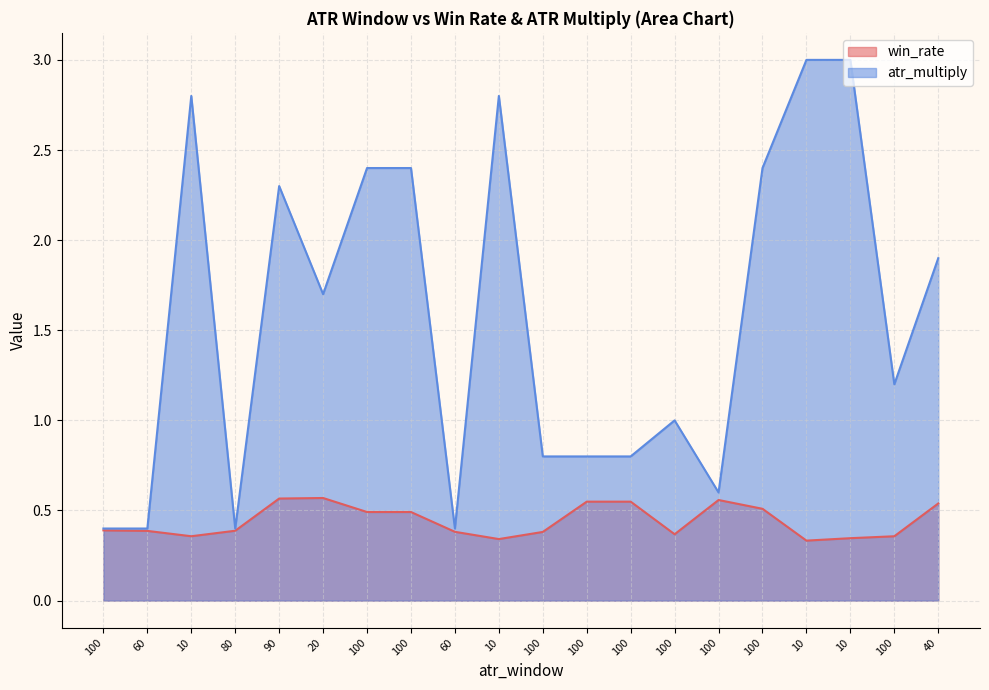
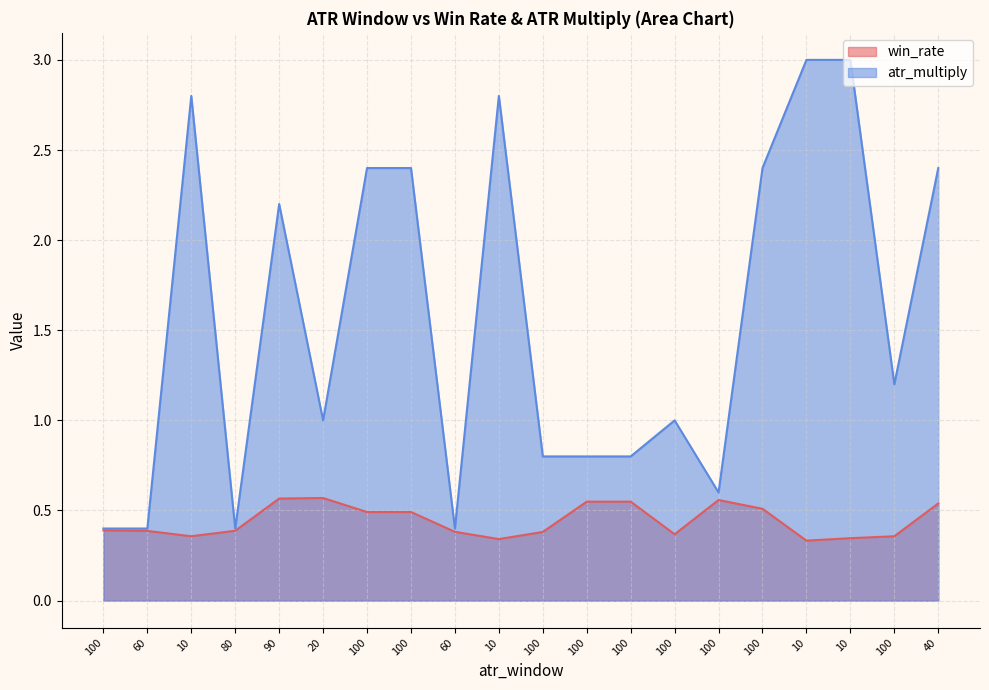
atr_multiply, 90: 2.3 -> 2.2
atr_multiply, 20: 1.7 -> 1.0
atr_multiply, 40: 1.9 -> 2.4
